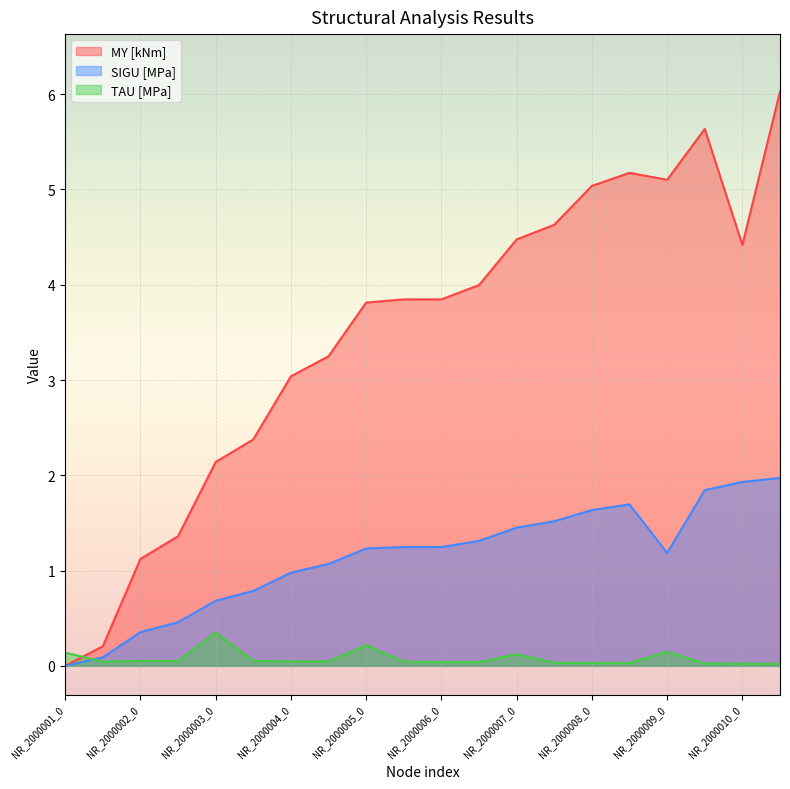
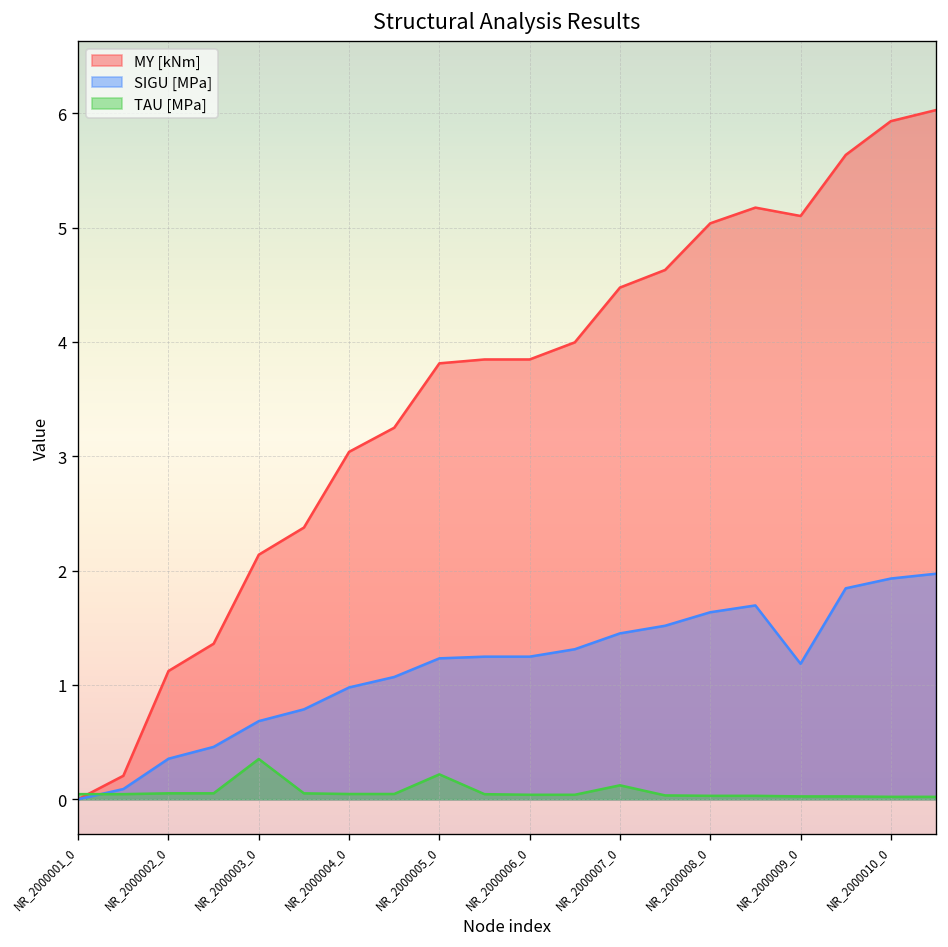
TAU [MPa], NR_2000001_0: 0.1 -> 0.0
TAU [MPa], NR_2000009_0: 0.1 -> 0.0
MY [kNm], NR_2000010_0: 4.4 -> 5.9
